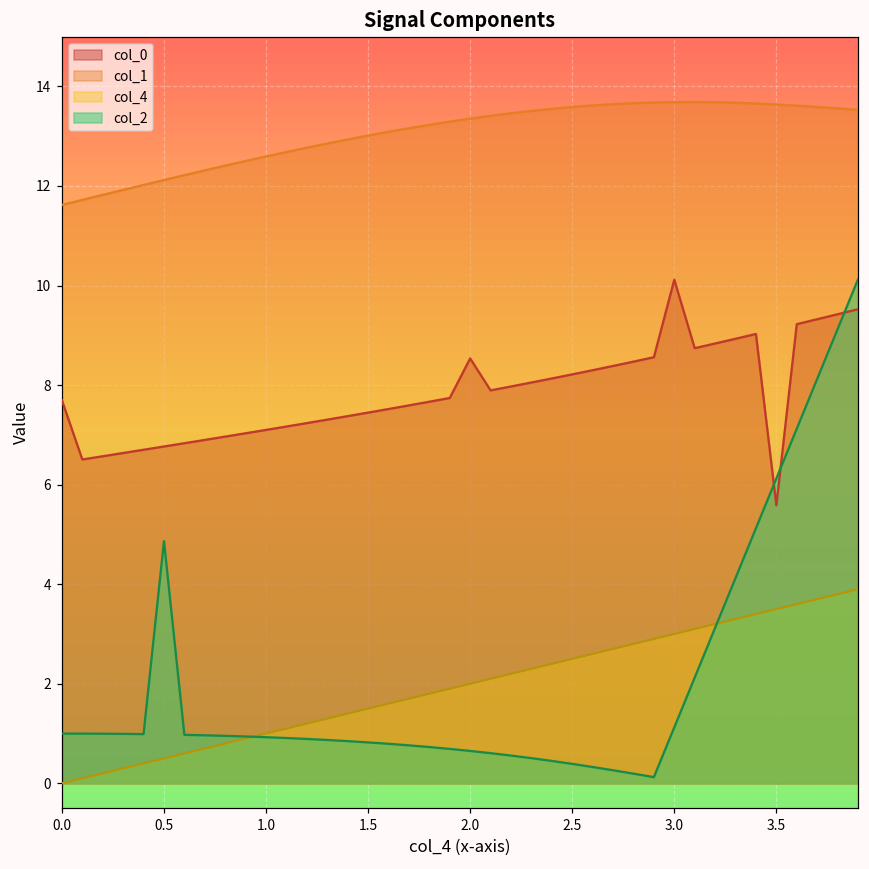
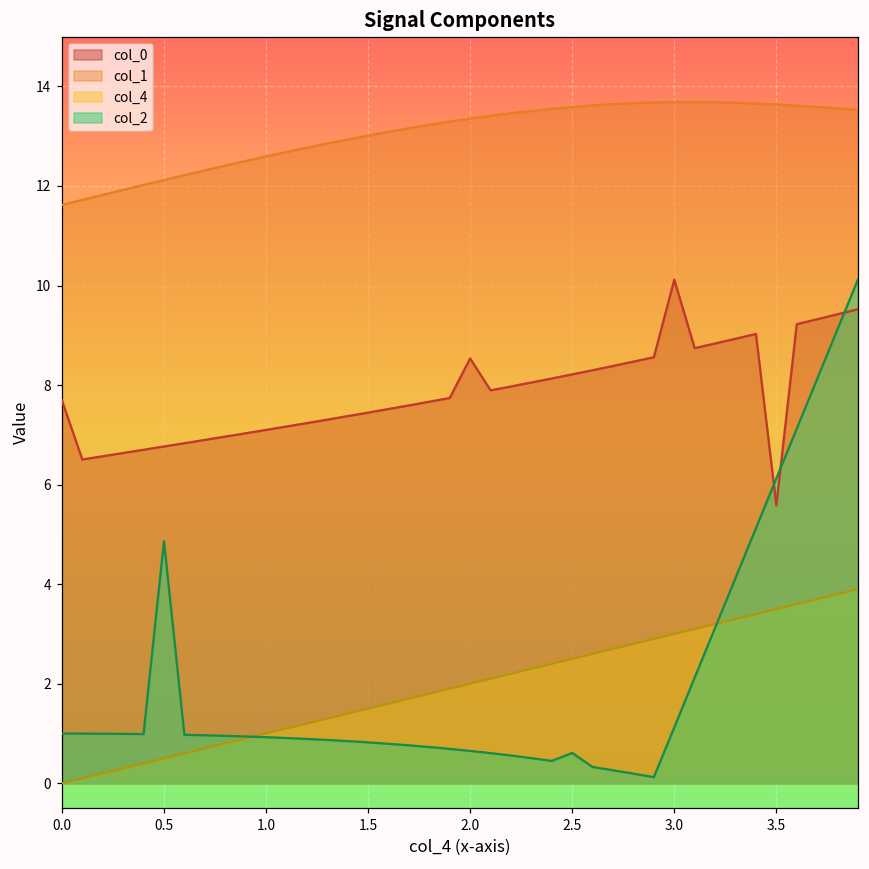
col_2, 2.5: 0.4 -> 0.6
